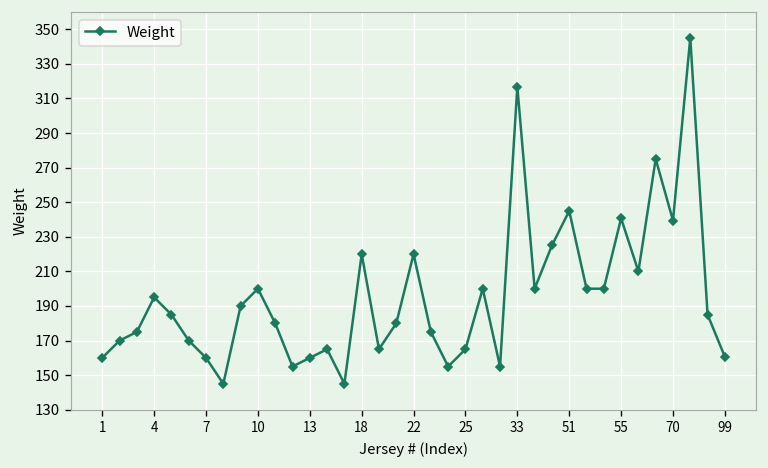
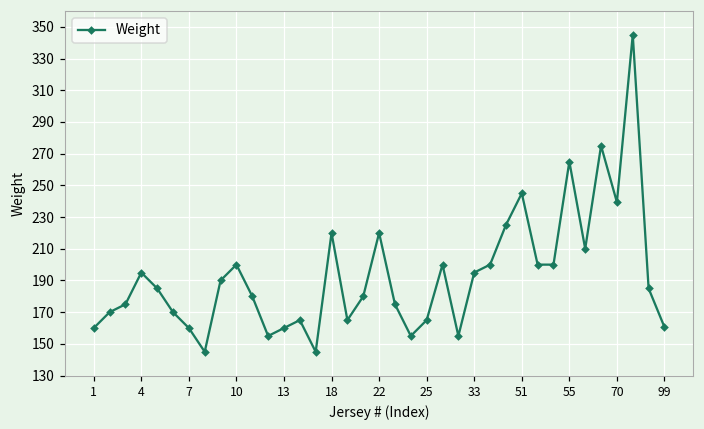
33: 317 -> 195
55: 241 -> 265
